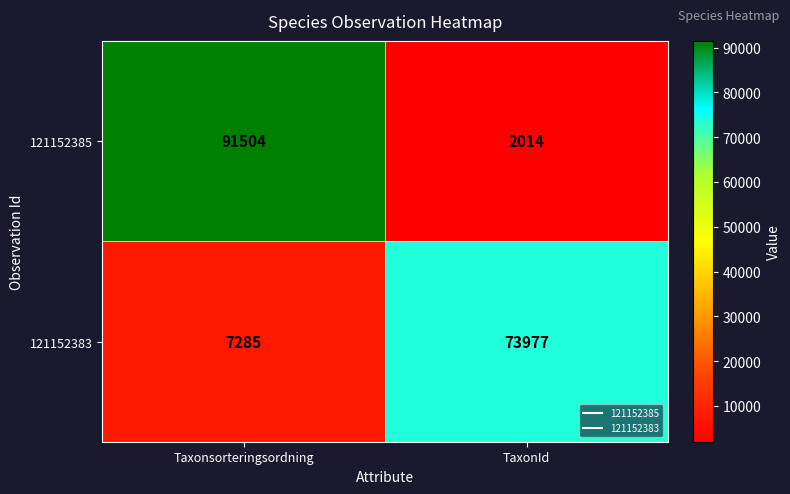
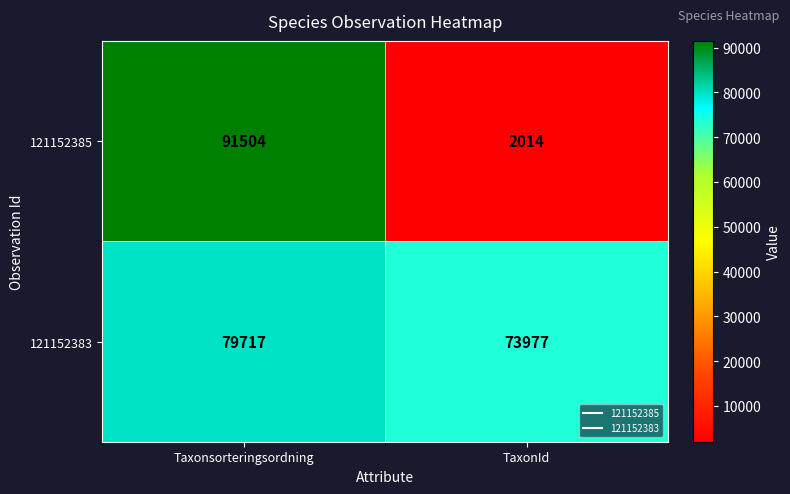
121152383, Taxonsorteringsordning: 7285 -> 79717
